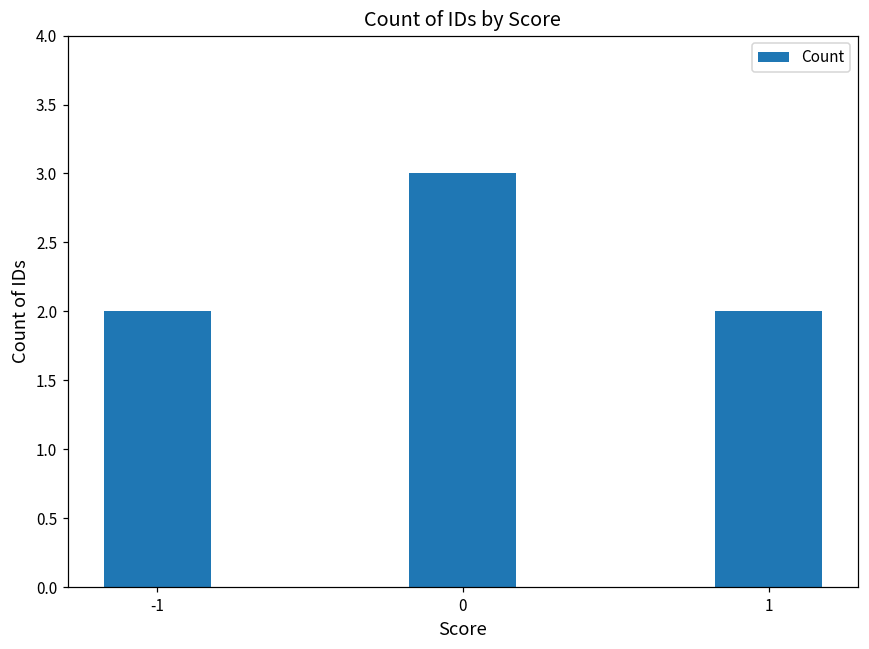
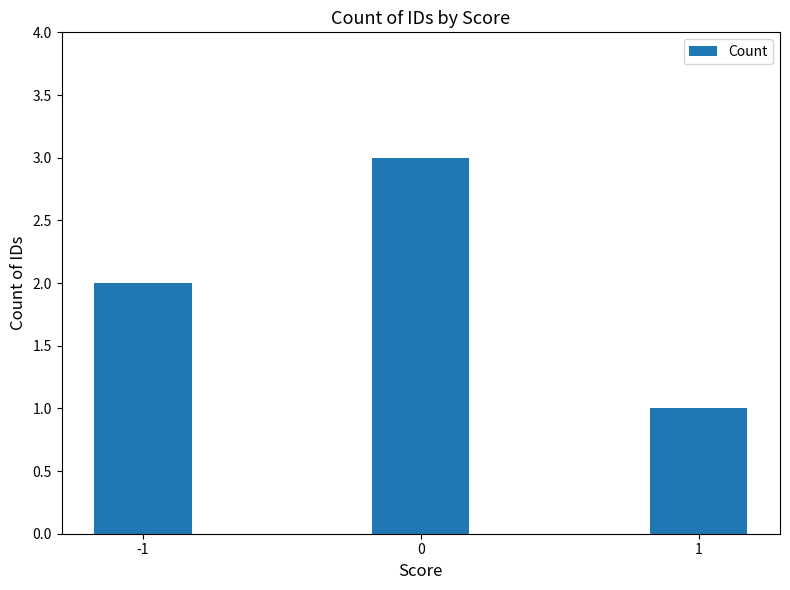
1: 2 -> 1
